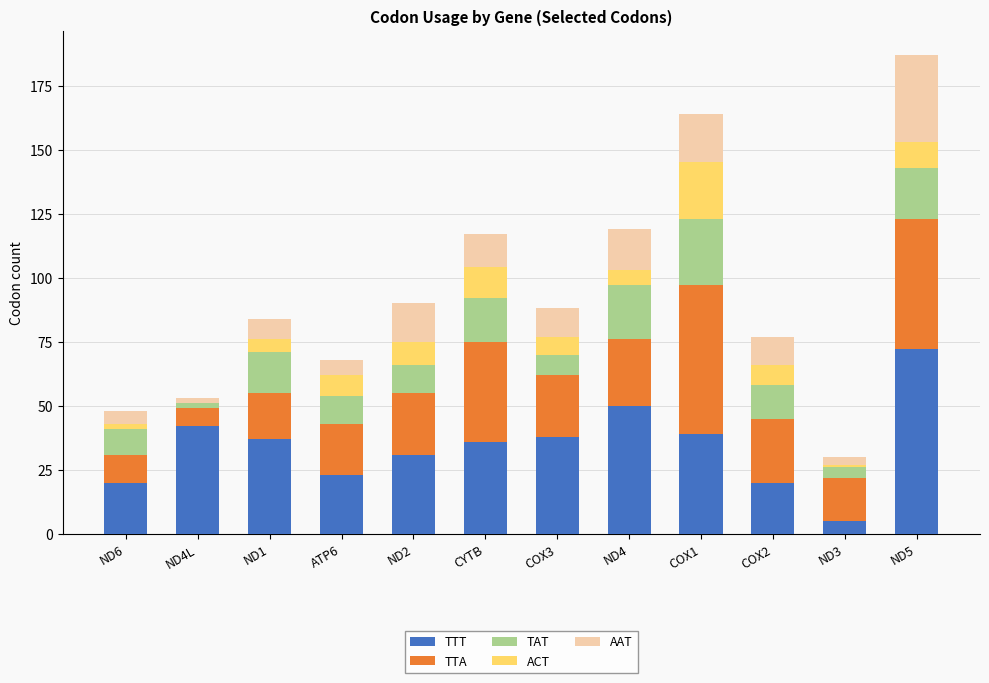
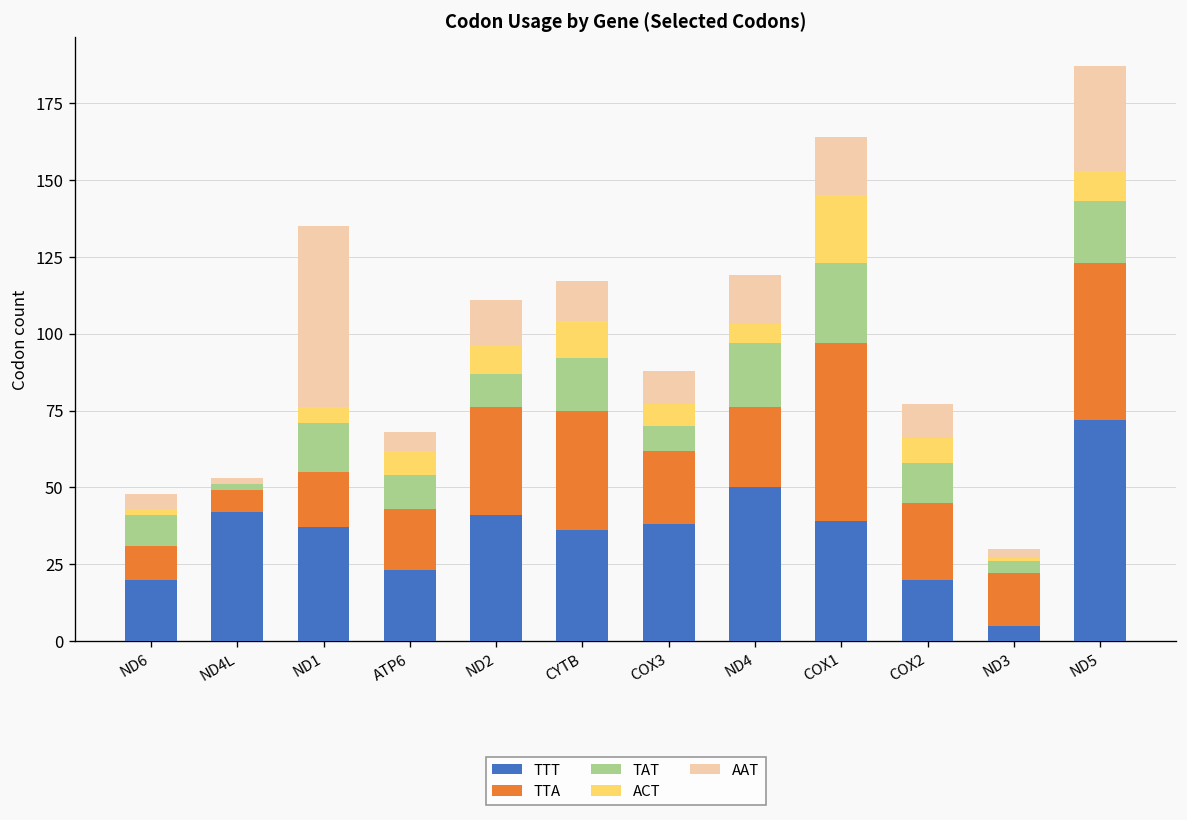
AAT, ND1: 8 -> 59
TTT, ND2: 31 -> 41
TTA, ND2: 24 -> 35
